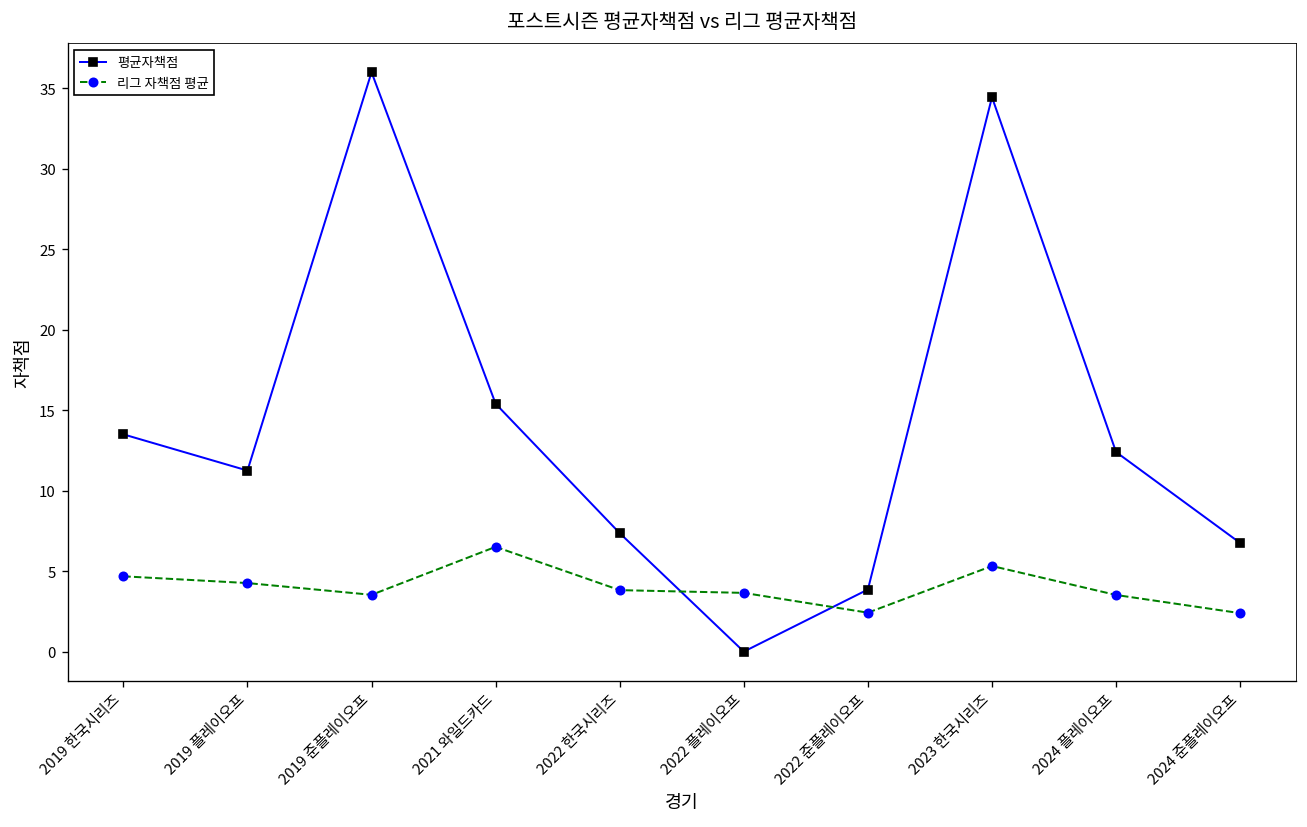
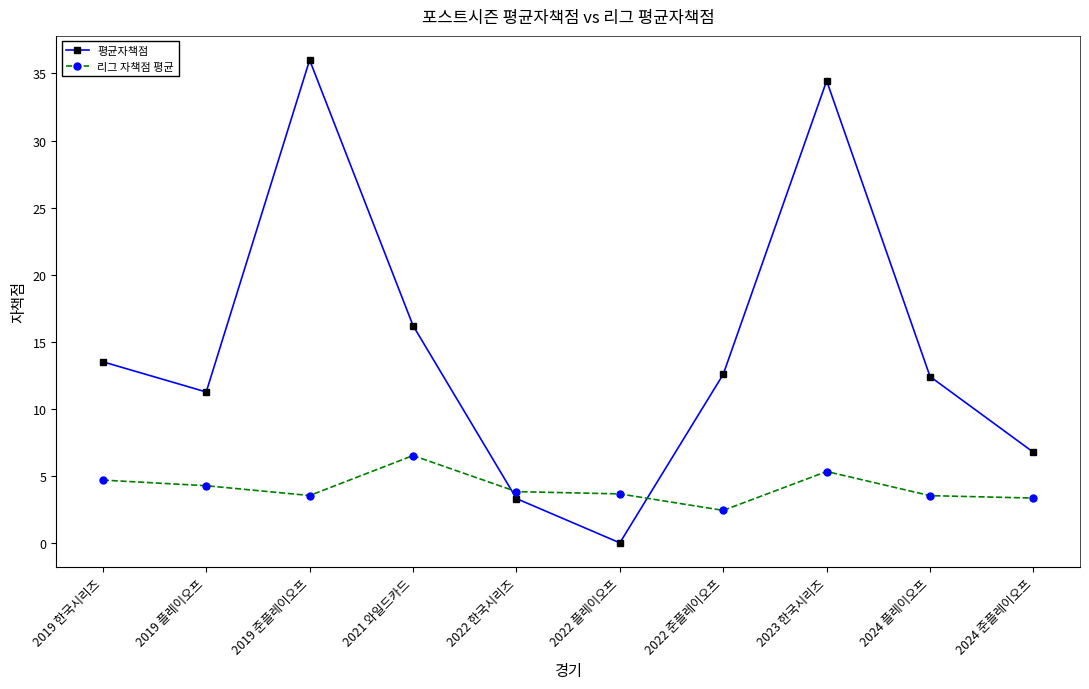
평균자책점, 2021 와일드카드: 15.4 -> 16.2
평균자책점, 2022 한국시리즈: 7.4 -> 3.3
평균자책점, 2022 준플레이오프: 3.9 -> 12.6
리그 자책점 평균, 2024 준플레이오프: 2.4 -> 3.3
